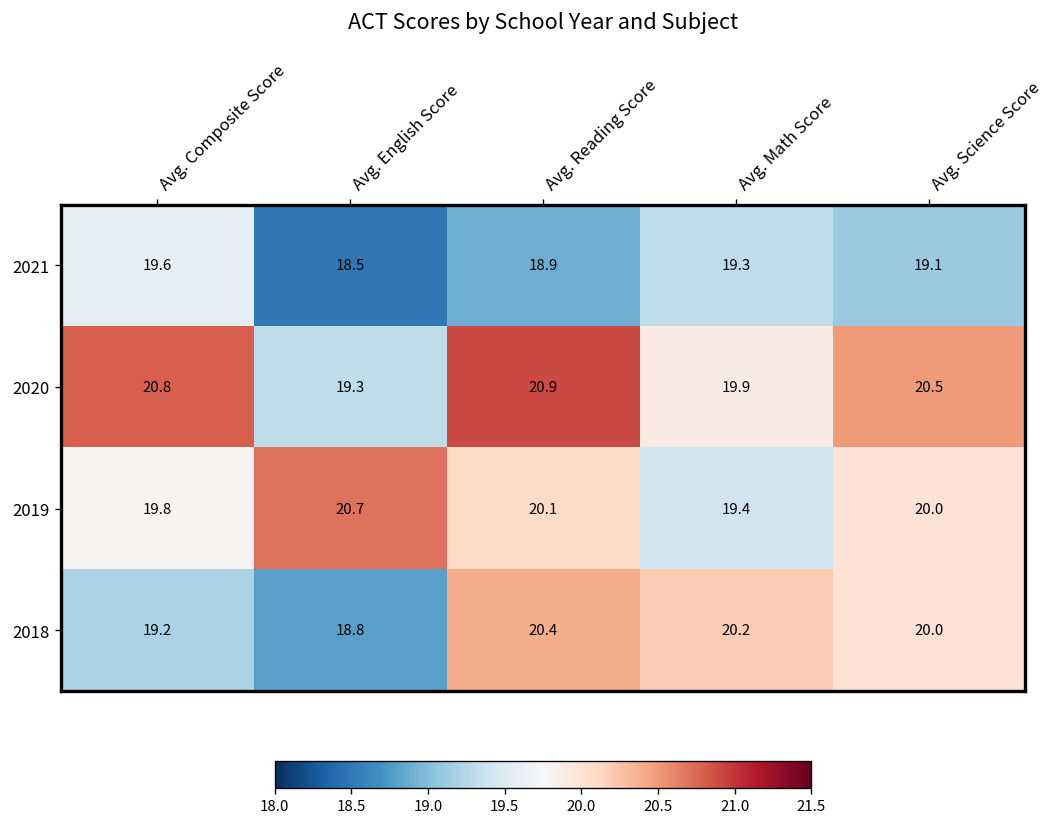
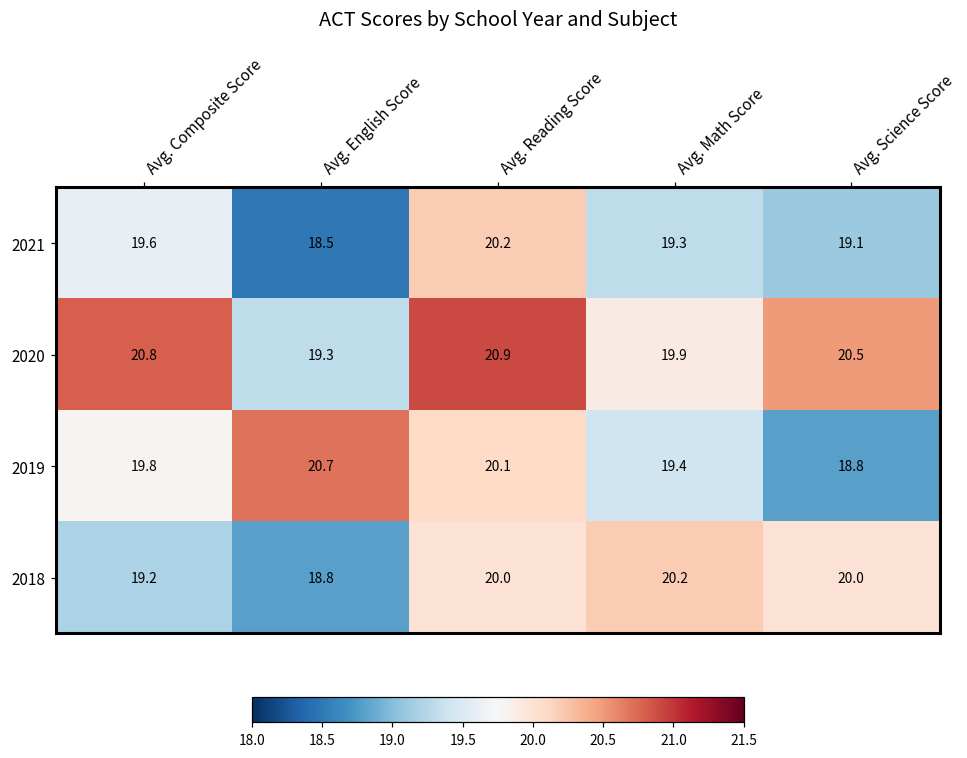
2021, Avg. Reading Score: 18.9 -> 20.2
2019, Avg. Science Score: 20.0 -> 18.8
2018, Avg. Reading Score: 20.4 -> 20.0
